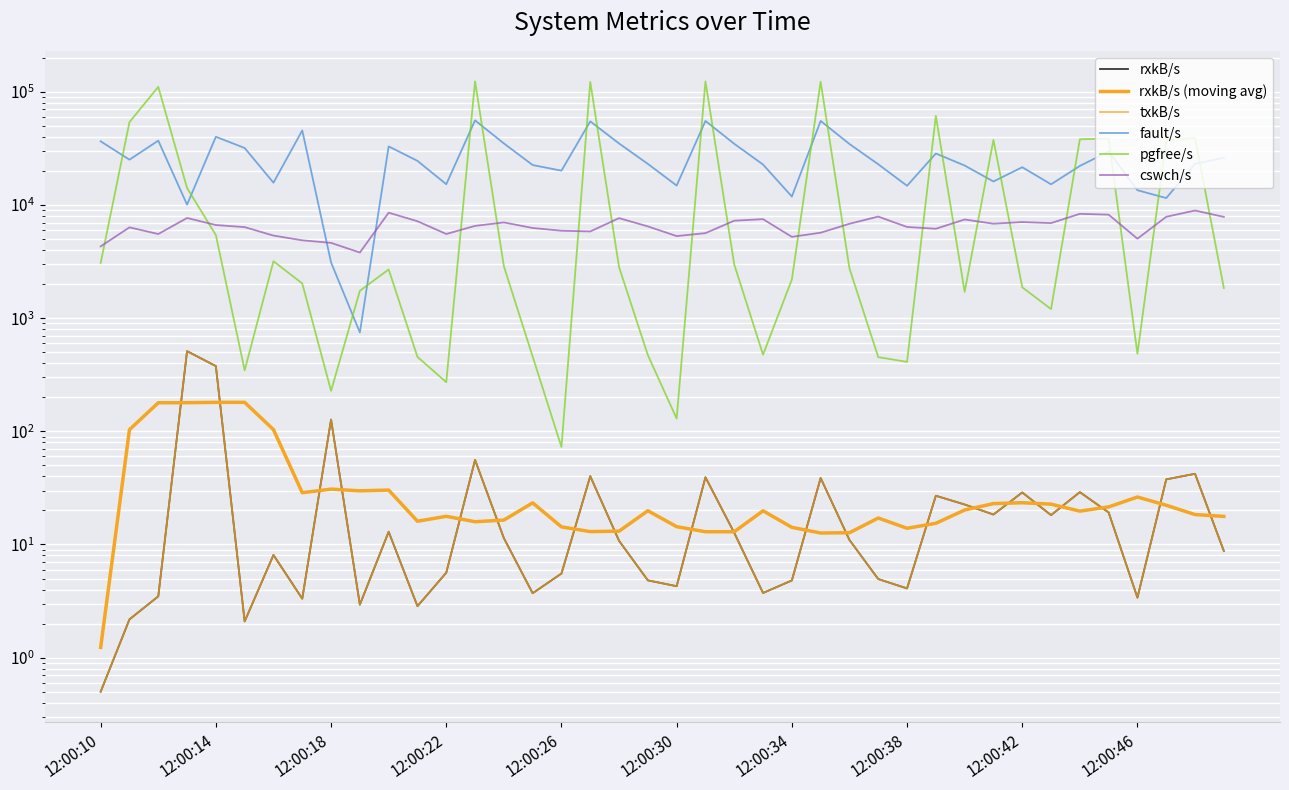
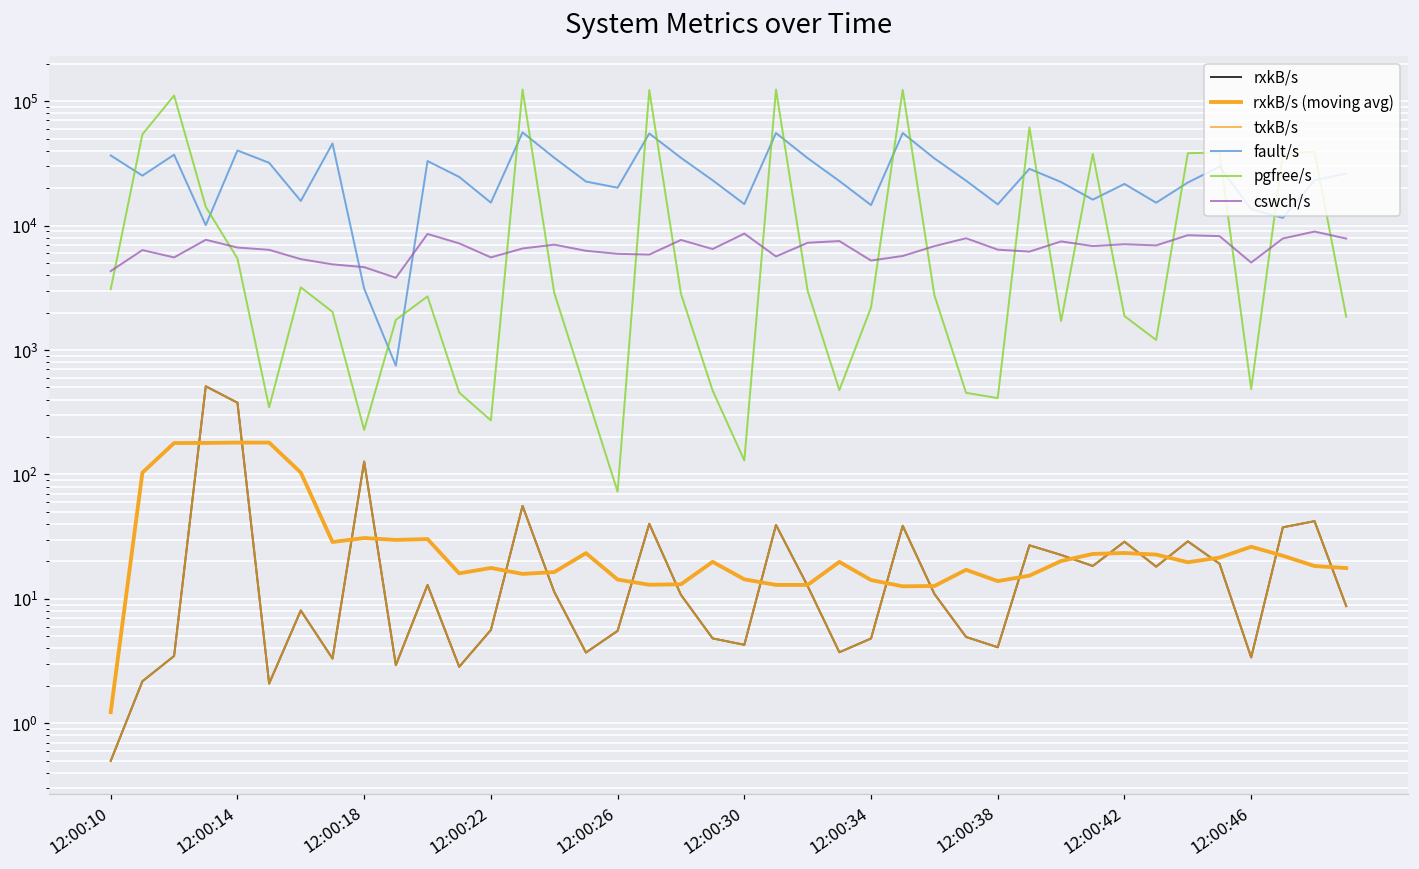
cswch/s, 12:00:30: 5000 -> 9000
fault/s, 12:00:34: 12000 -> 15000
